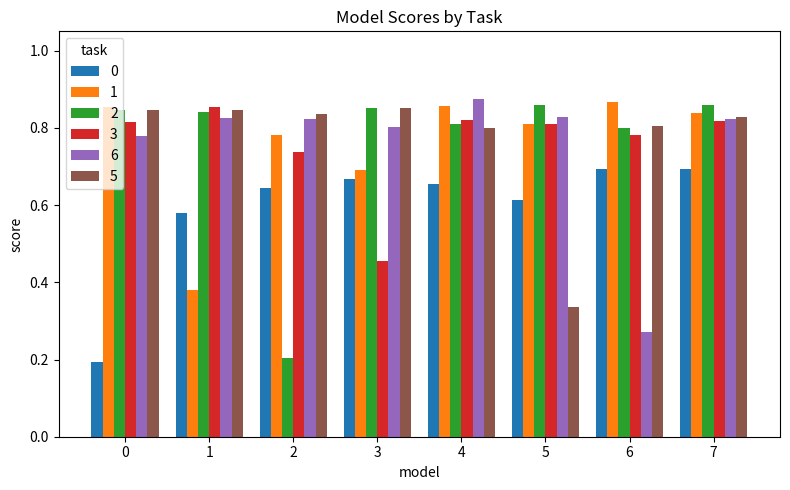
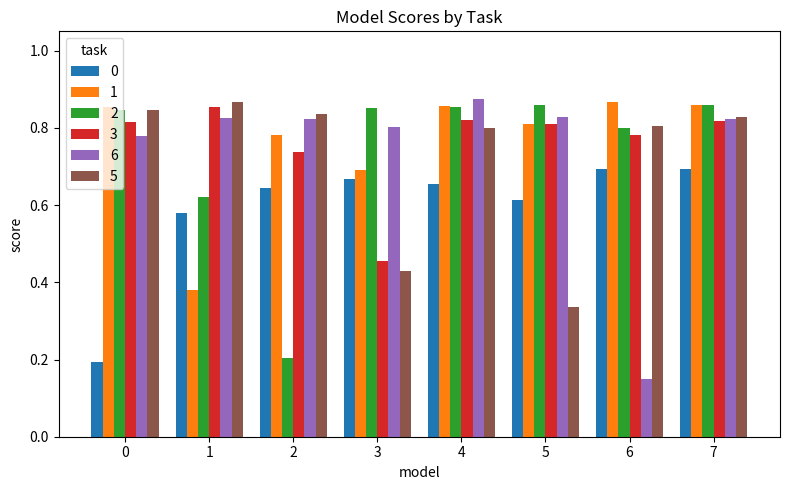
2, 1: 0.84 -> 0.62
5, 1: 0.85 -> 0.87
5, 3: 0.85 -> 0.43
2, 4: 0.81 -> 0.85
6, 6: 0.27 -> 0.15
1, 7: 0.84 -> 0.86
